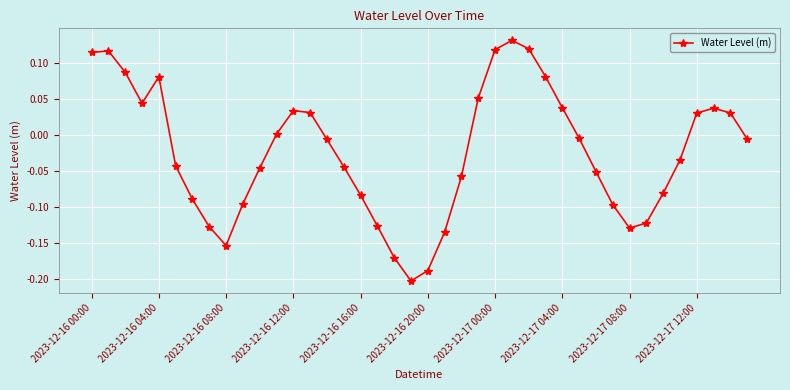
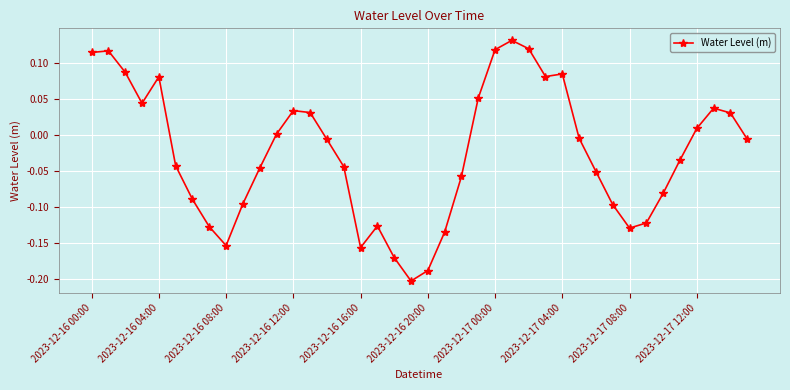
2023-12-16 16:00: -0.08 -> -0.16
2023-12-17 04:00: 0.04 -> 0.09
2023-12-17 12:00: 0.03 -> 0.01
